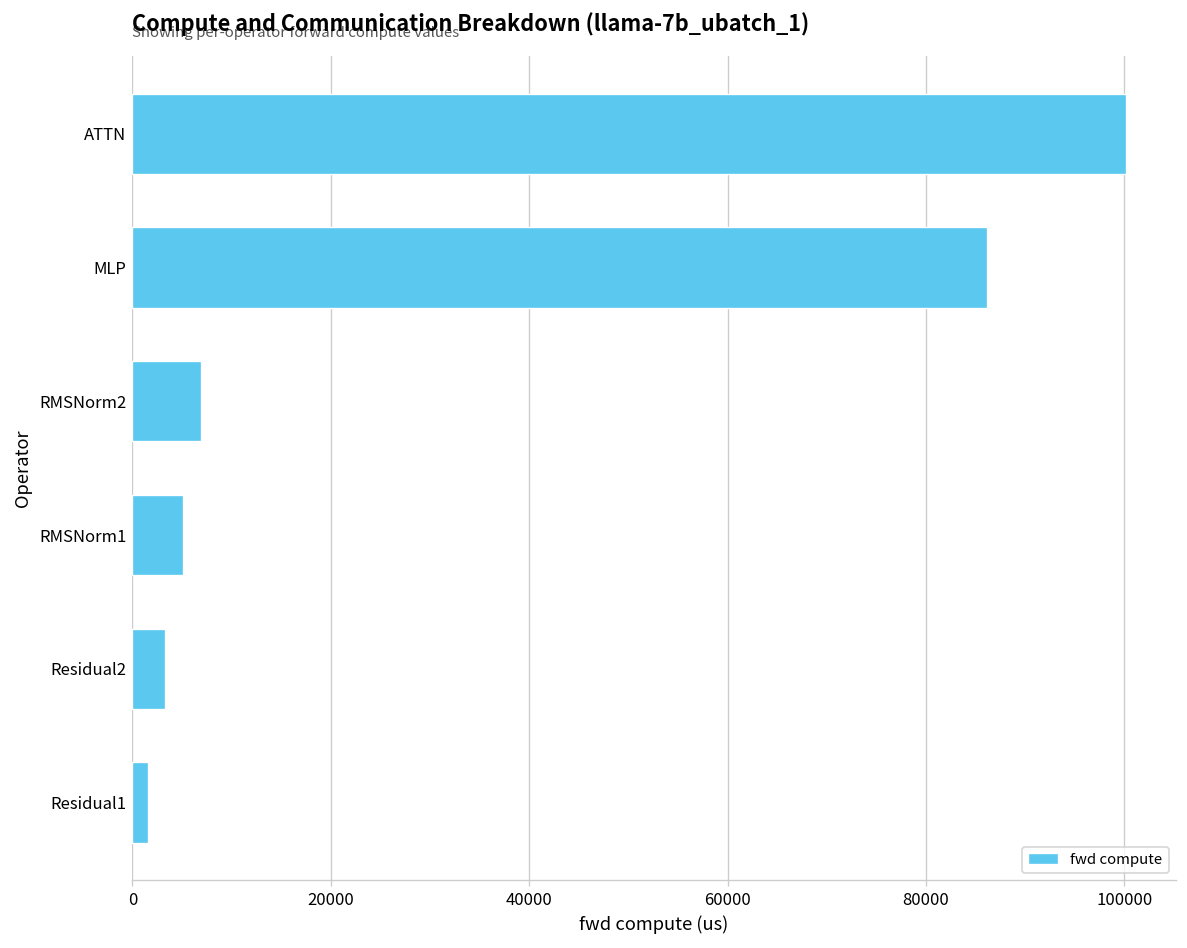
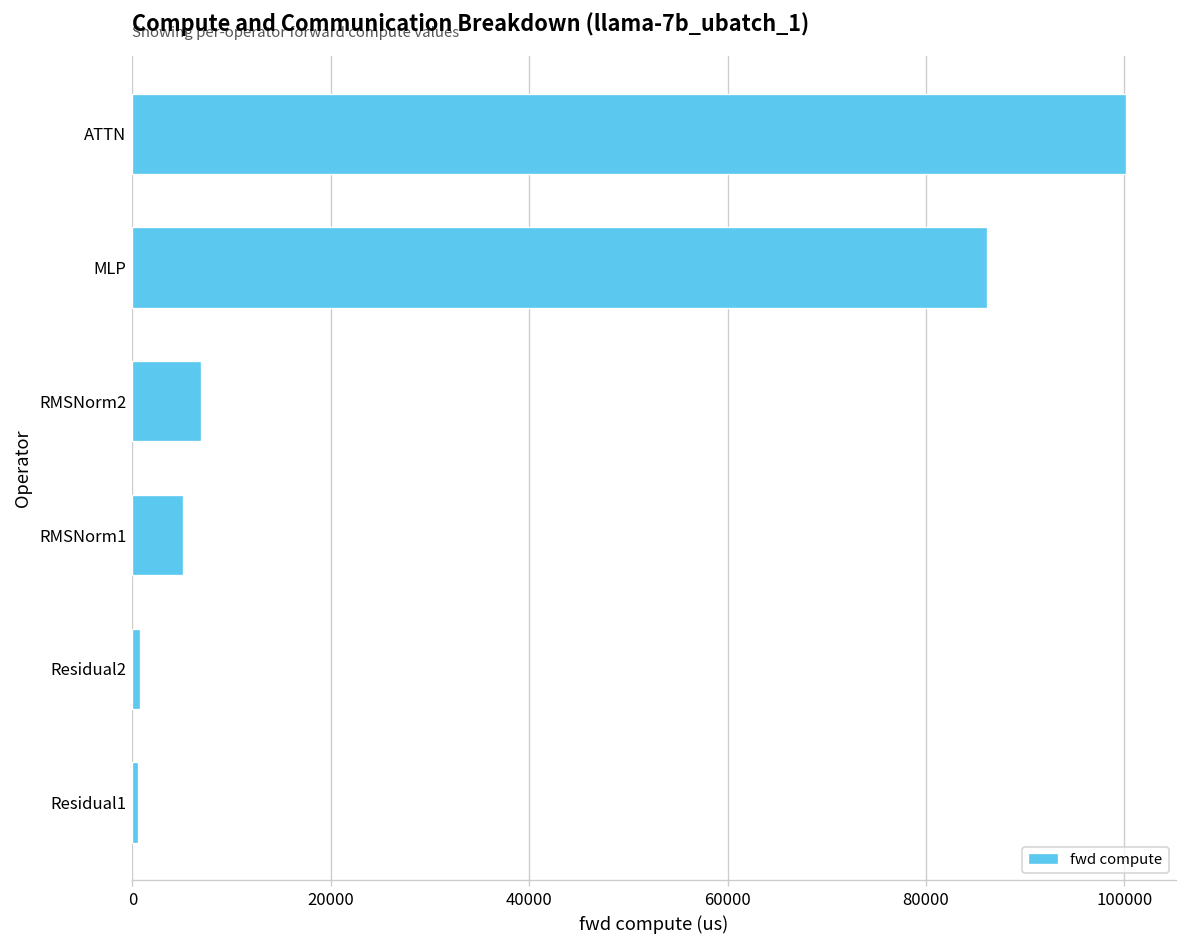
Residual2: 3000 -> 1000
Residual1: 2000 -> 1000
